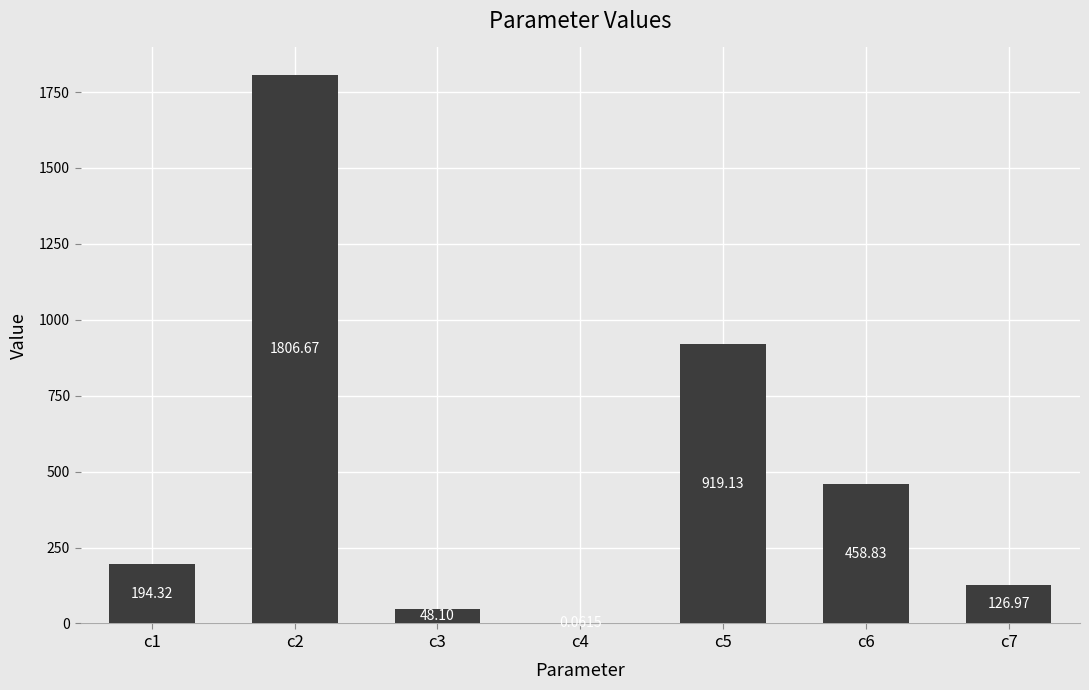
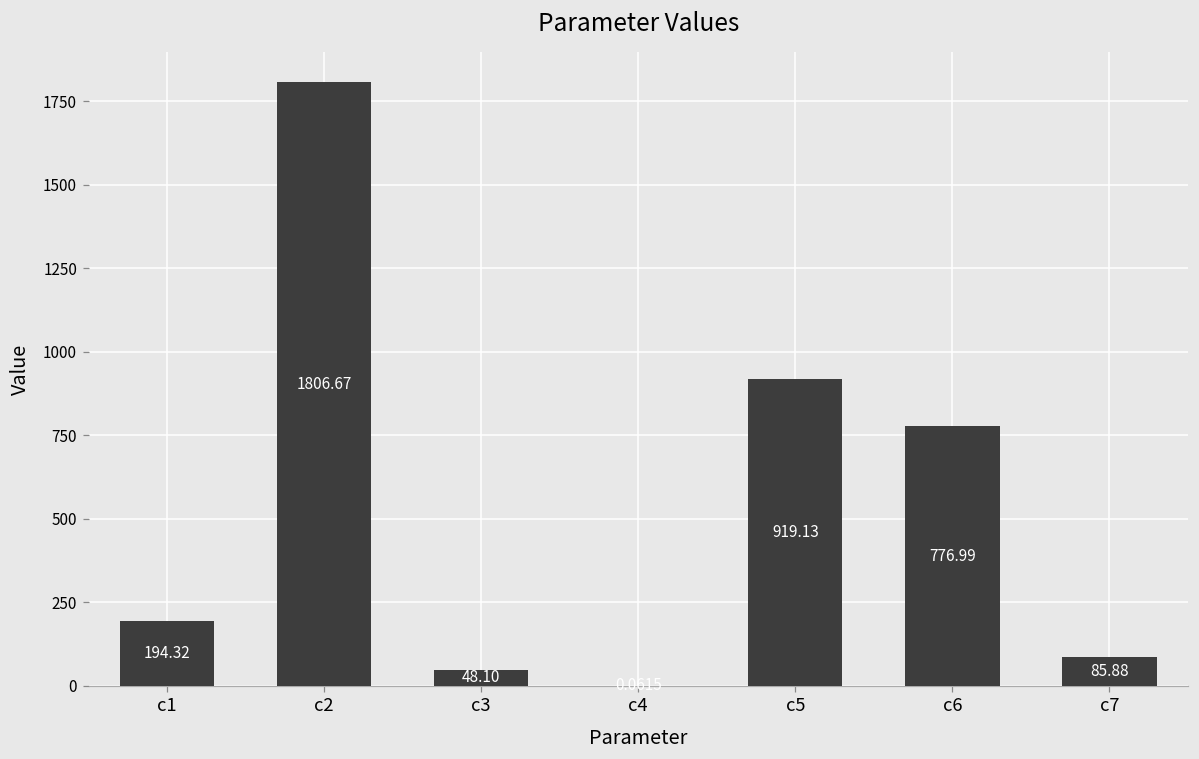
c6: 458.83 -> 776.99
c7: 126.97 -> 85.88
